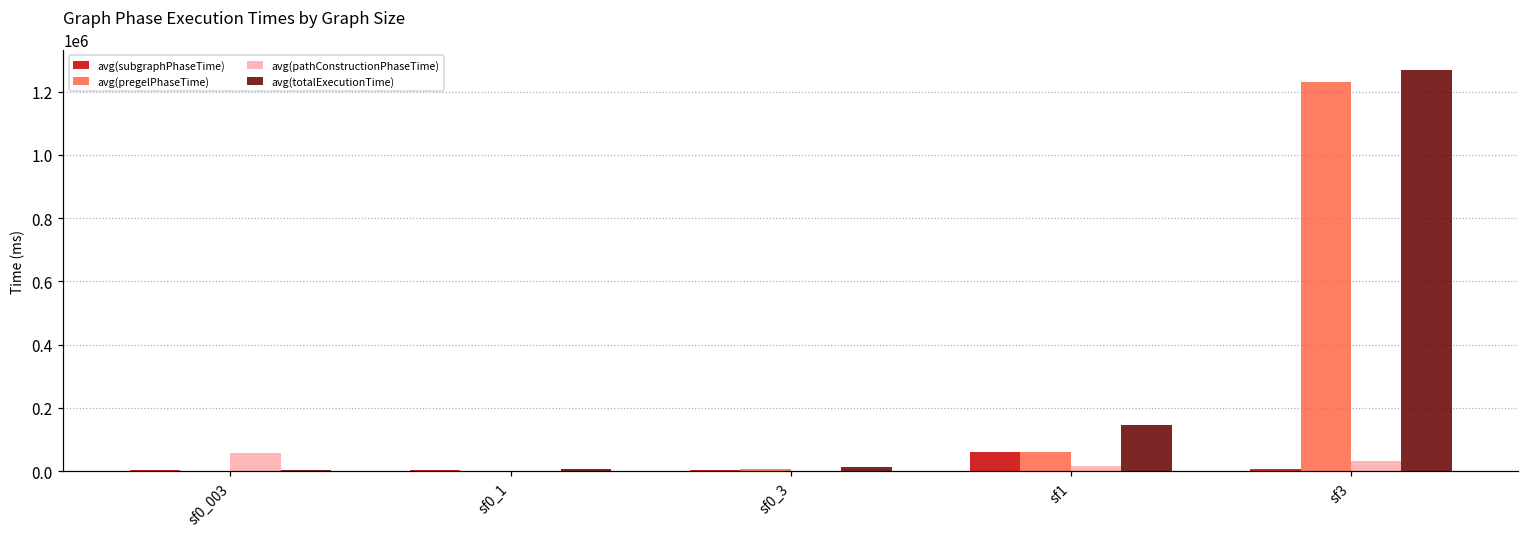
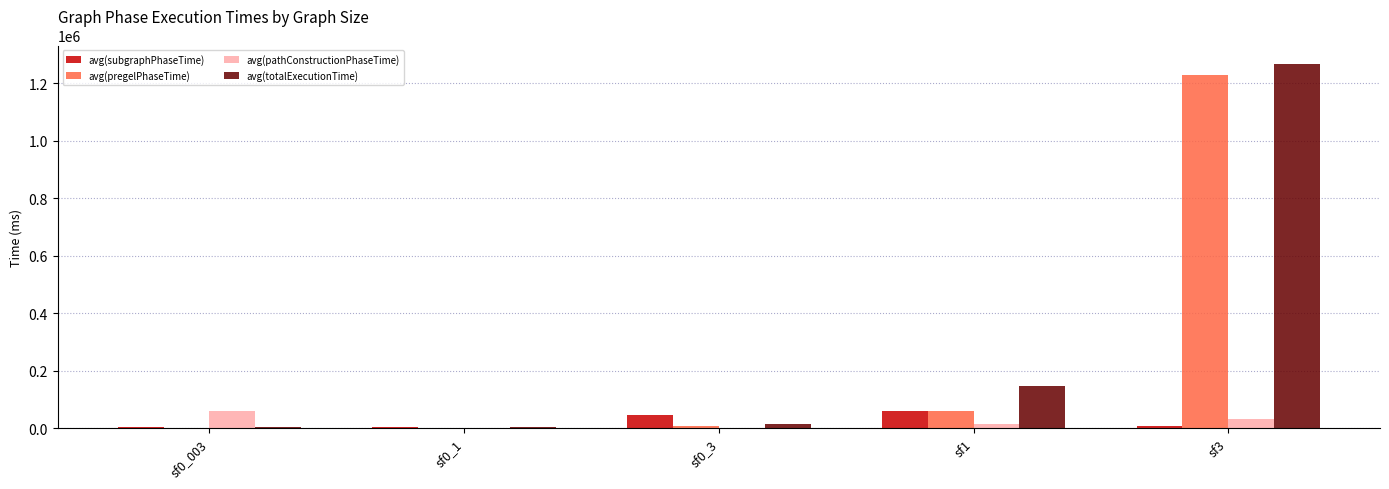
avg(subgraphPhaseTime), sf0_3: 0 -> 40000
